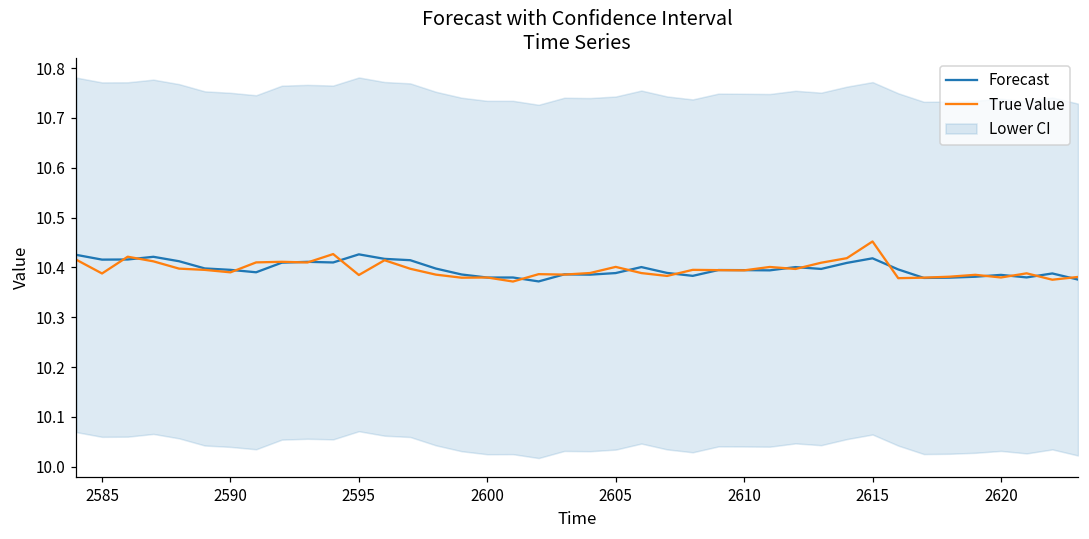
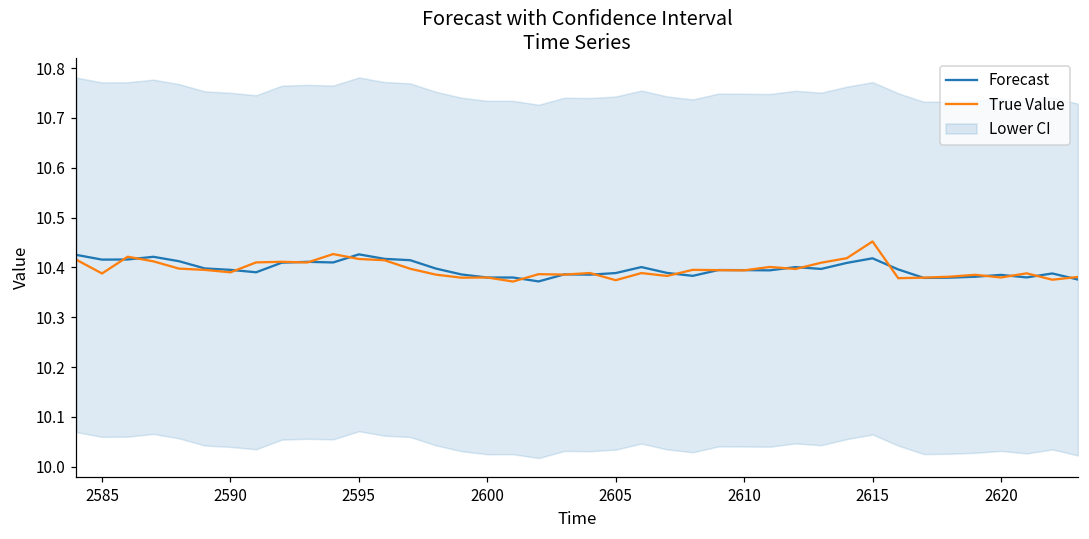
True Value, 2595: 10.38 -> 10.42
True Value, 2605: 10.40 -> 10.37
